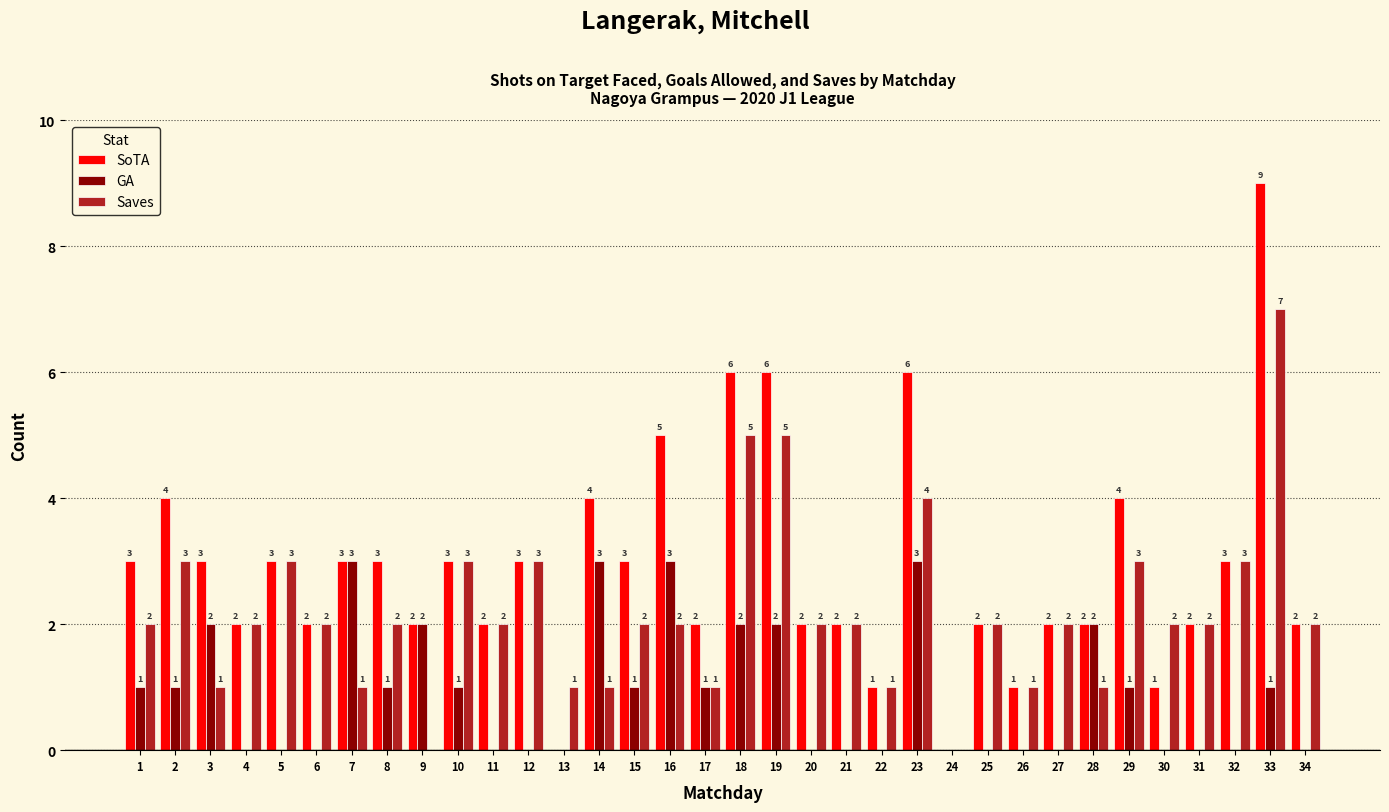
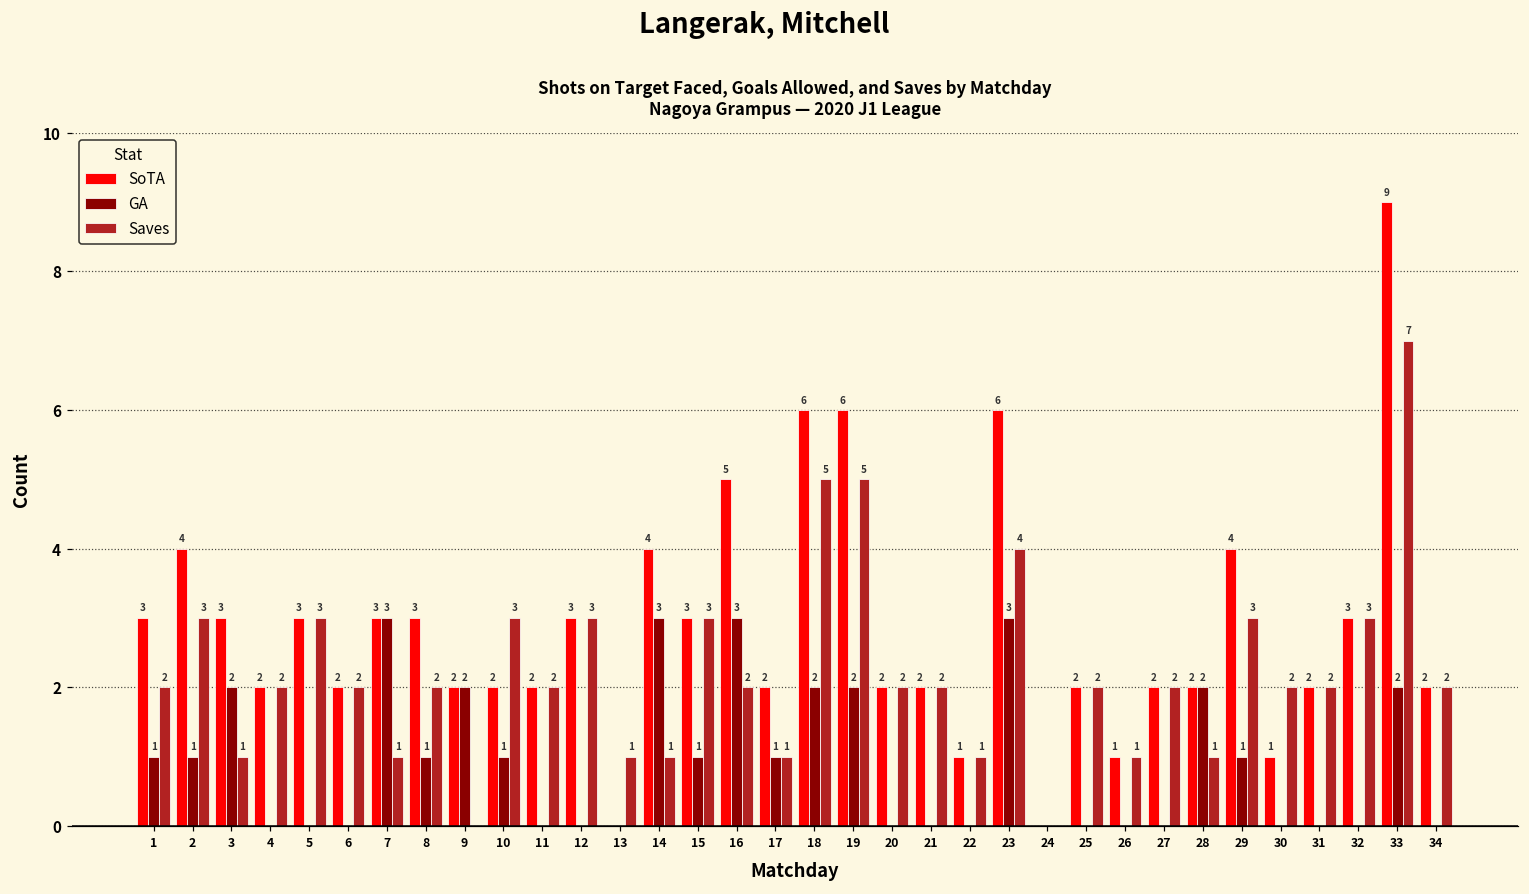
SoTA, 10: 3 -> 2
Saves, 15: 2 -> 3
GA, 33: 1 -> 2
